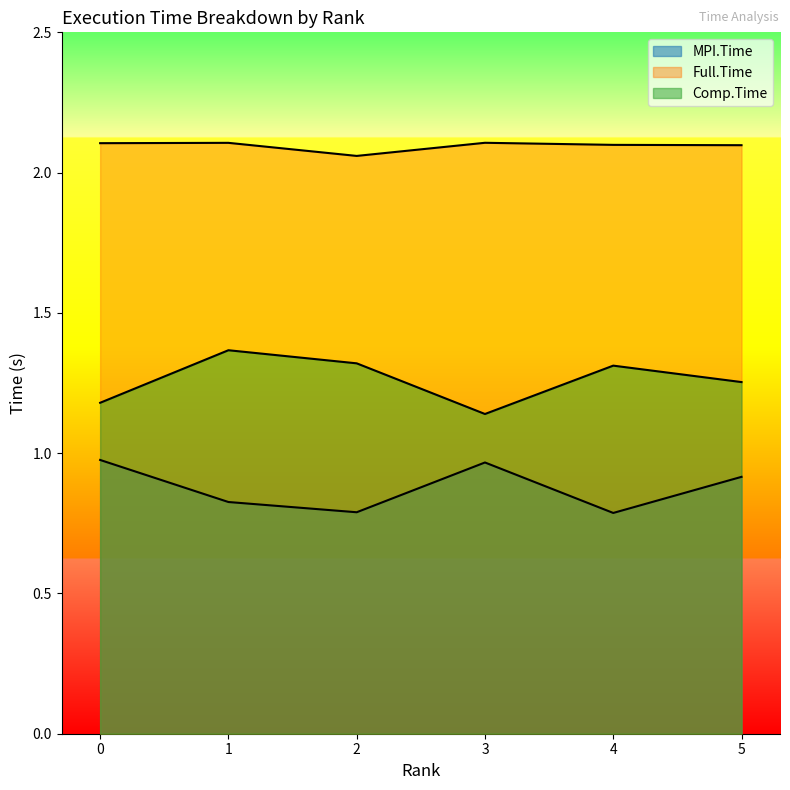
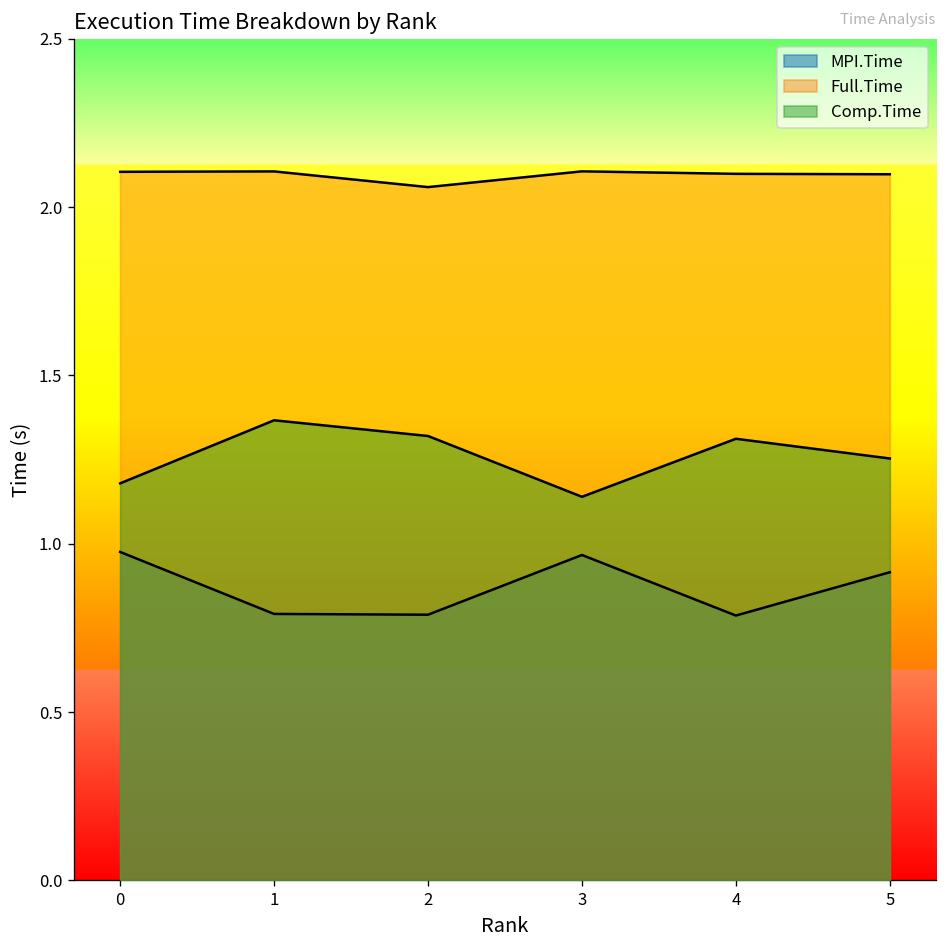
MPI.Time, 1: 0.83 -> 0.79
